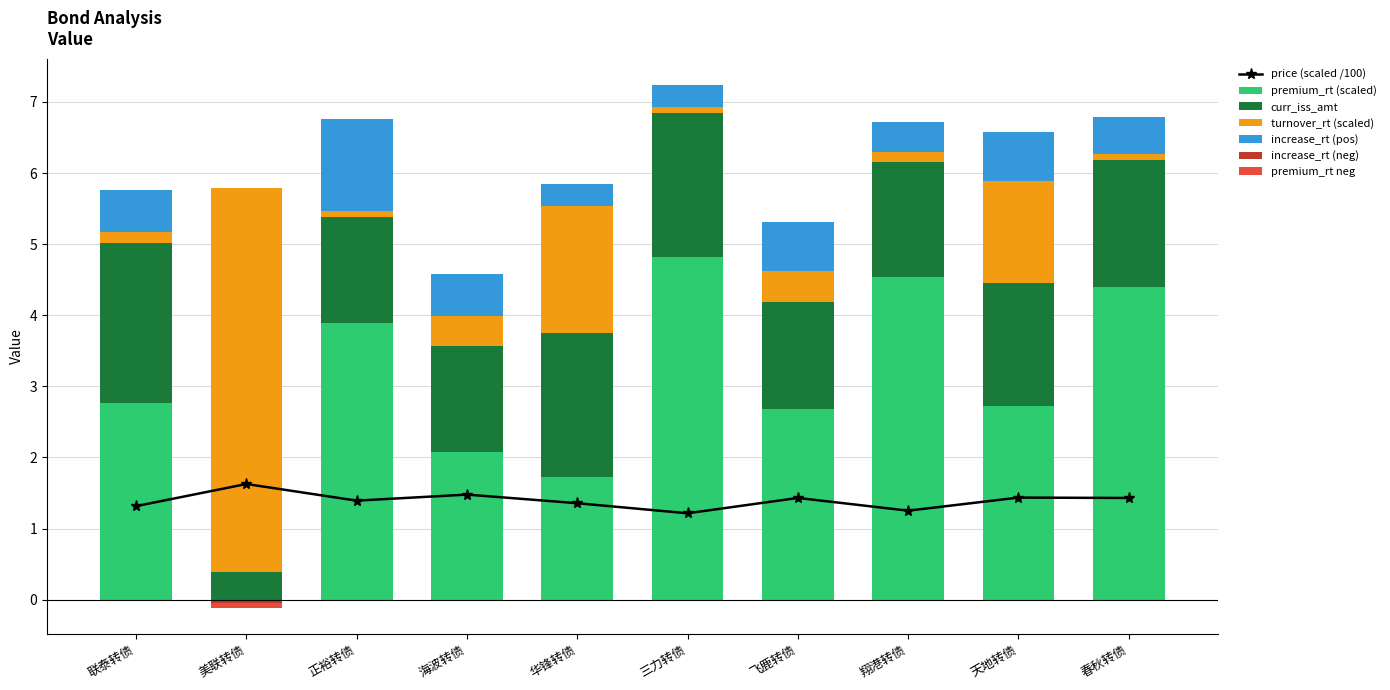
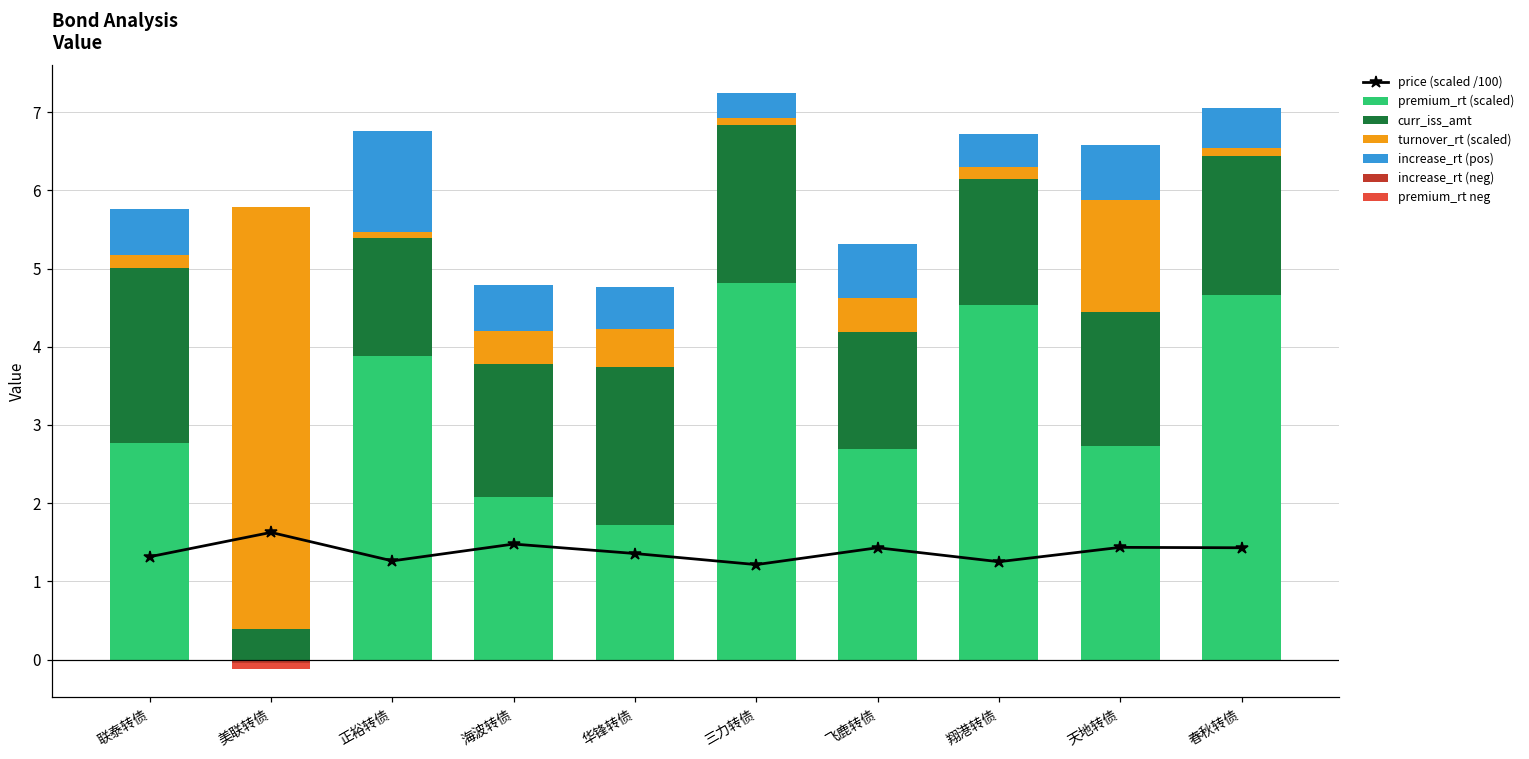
price (scaled /100), 正裕转债: 1.4 -> 1.3
curr_iss_amt, 海波转债: 1.5 -> 1.7
turnover_rt (scaled), 华锋转债: 1.8 -> 0.5
increase_rt (pos), 华锋转债: 0.3 -> 0.5
premium_rt (scaled), 春秋转债: 4.4 -> 4.7
